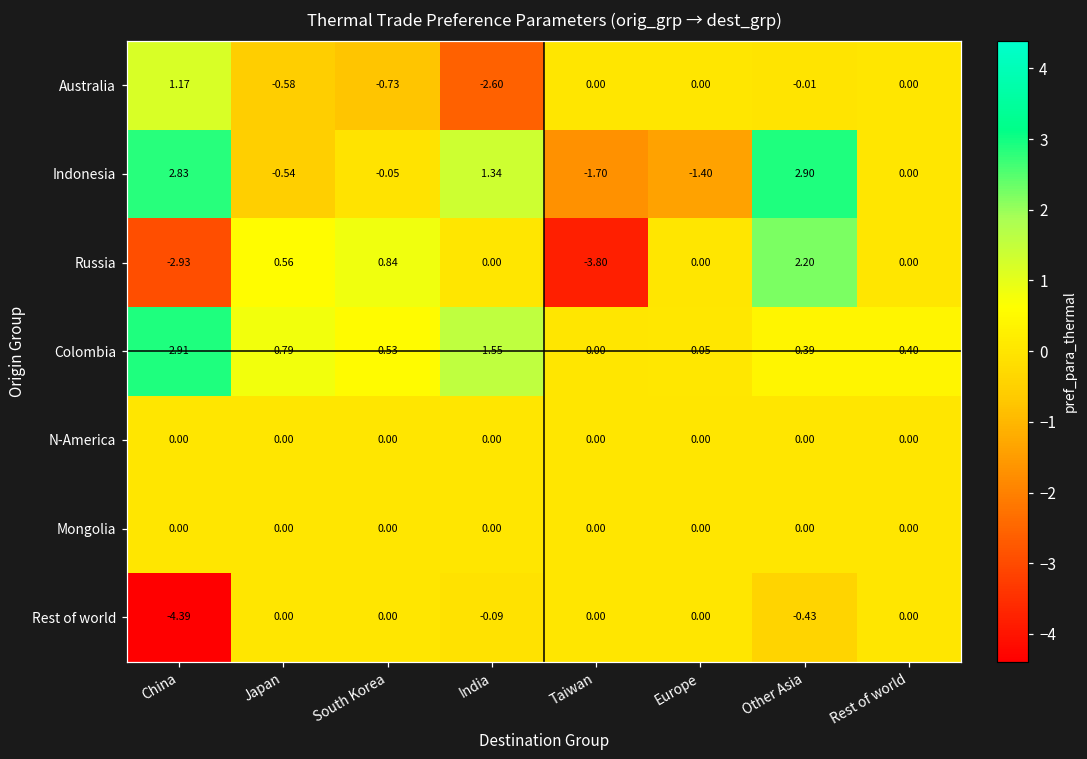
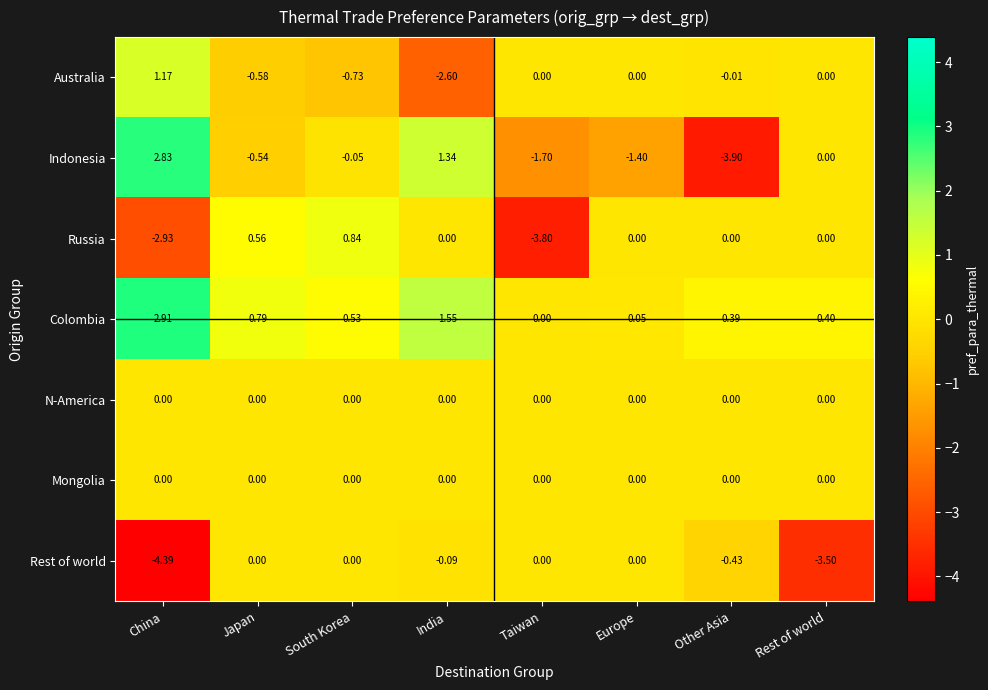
Indonesia, Other Asia: 2.90 -> -3.90
Russia, Other Asia: 2.20 -> 0.00
Rest of world, Rest of world: 0.00 -> -3.50
